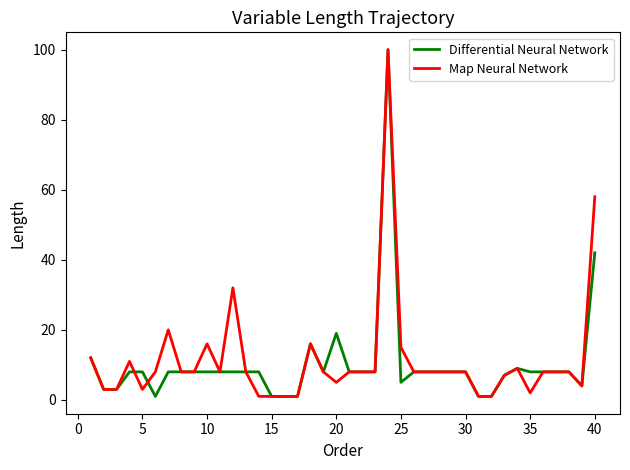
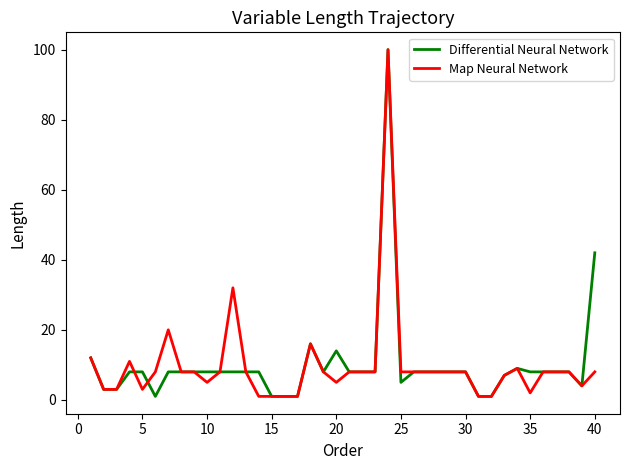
Map Neural Network, 10: 16 -> 5
Differential Neural Network, 20: 19 -> 14
Map Neural Network, 25: 15 -> 8
Map Neural Network, 40: 58 -> 8
